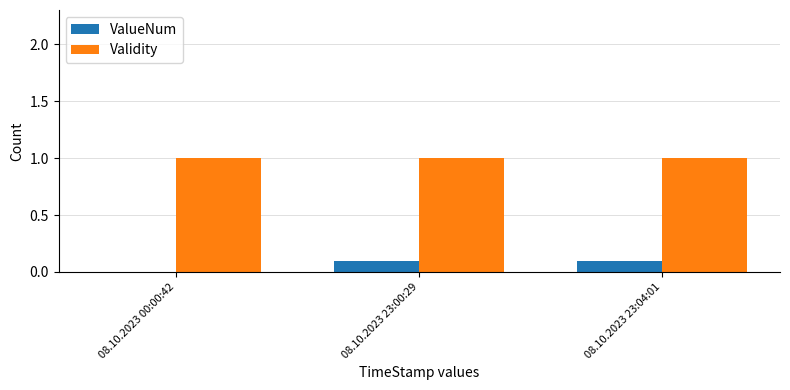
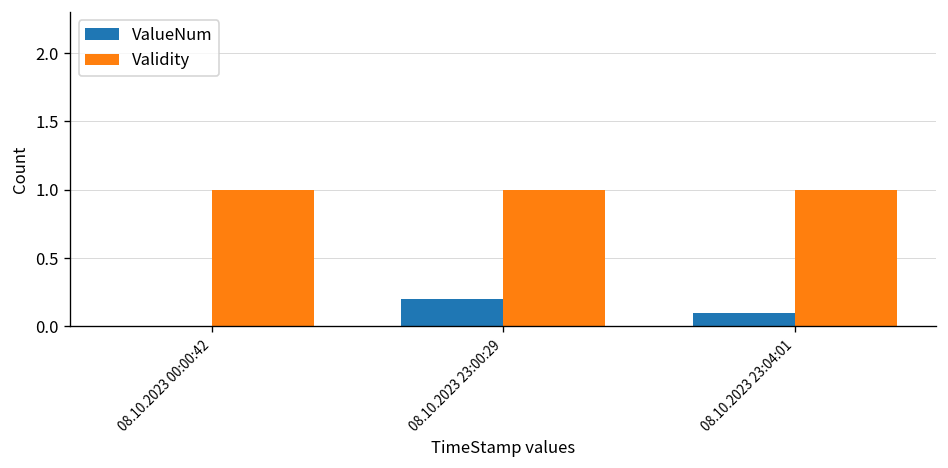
ValueNum, 08.10.2023 23:00:29: 0.1 -> 0.2
